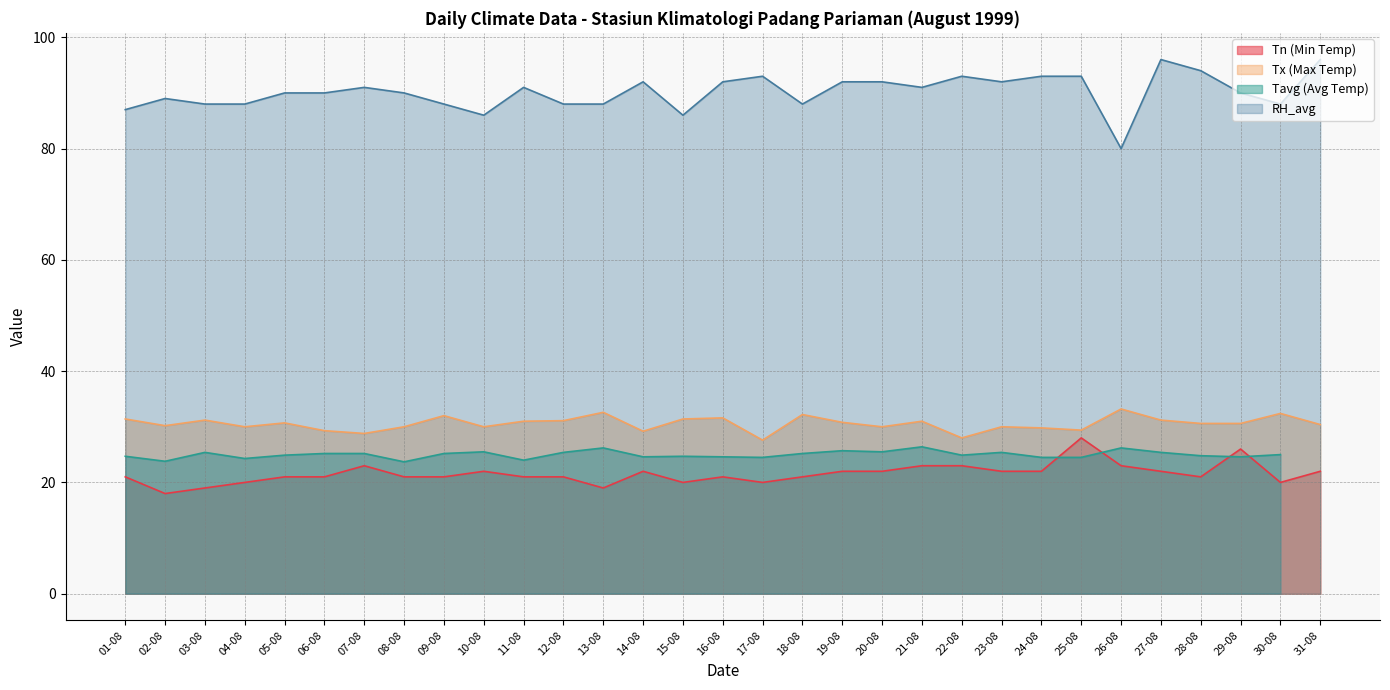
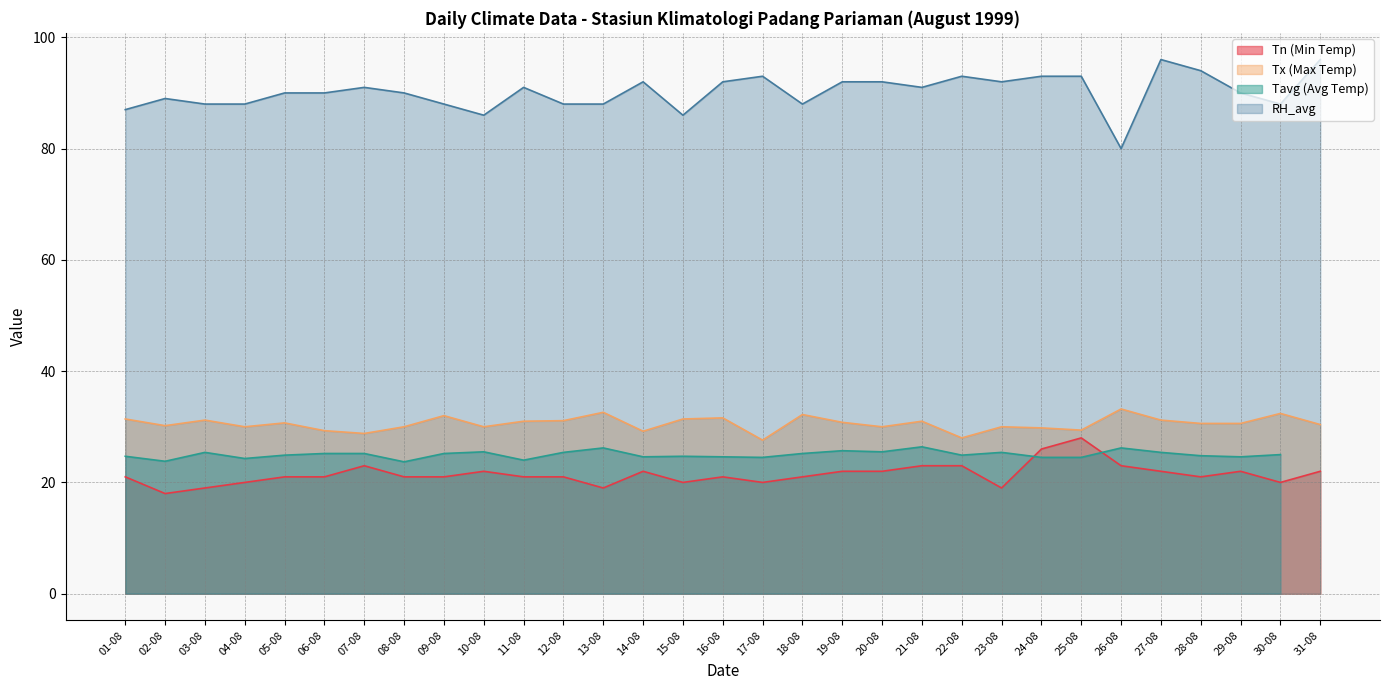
Tn (Min Temp), 23-08: 22 -> 19
Tn (Min Temp), 24-08: 22 -> 26
Tn (Min Temp), 29-08: 26 -> 22
